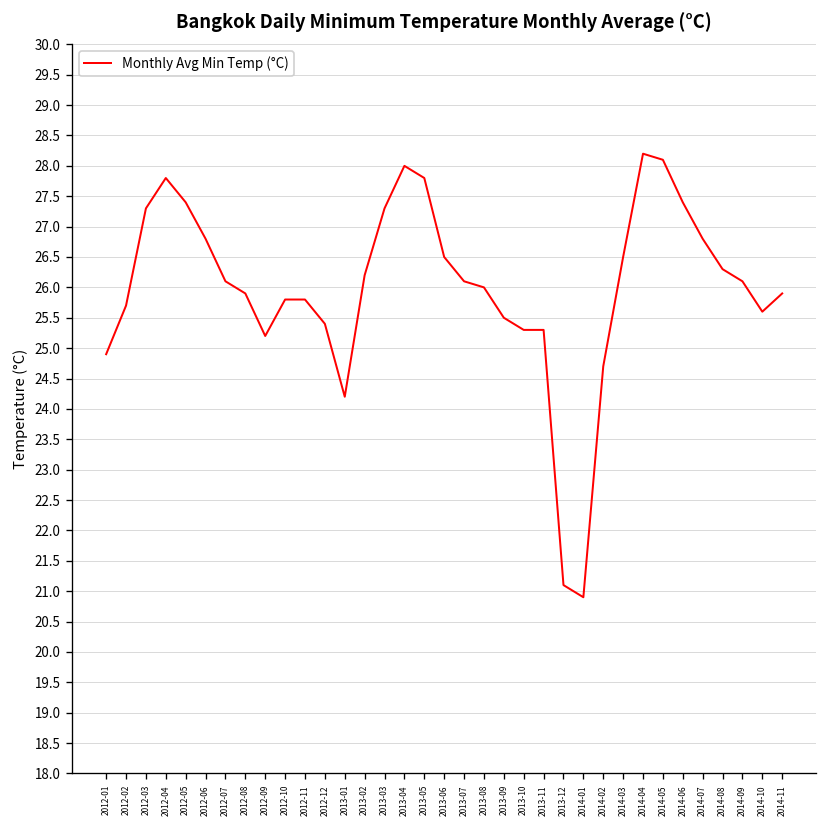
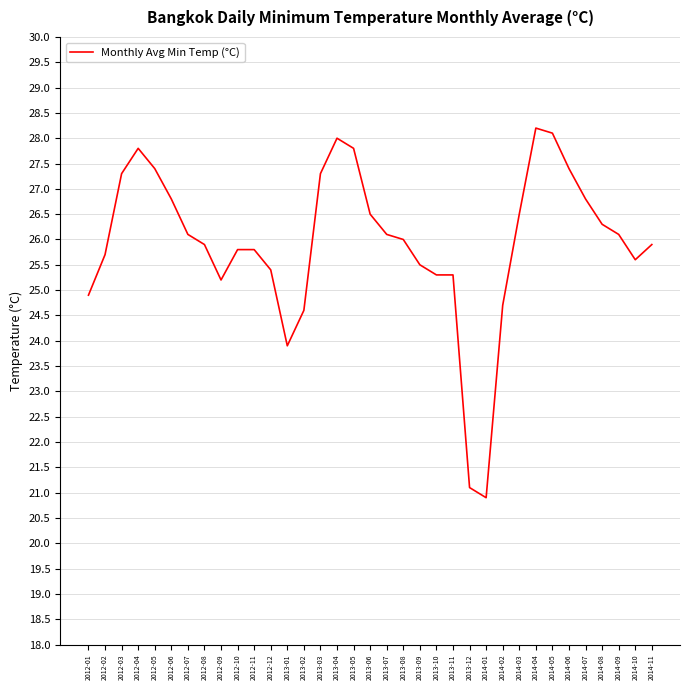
2013-01: 24.2 -> 23.9
2013-02: 26.2 -> 24.6
